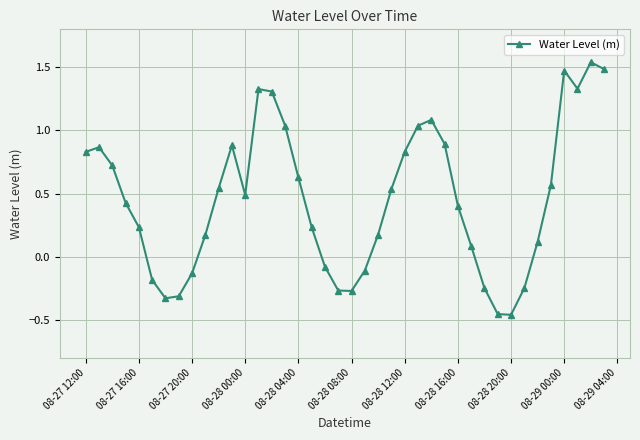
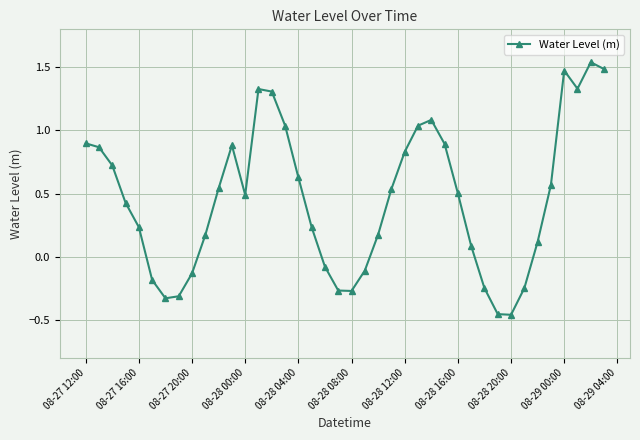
08-27 12:00: 0.83 -> 0.90
08-28 16:00: 0.40 -> 0.50
